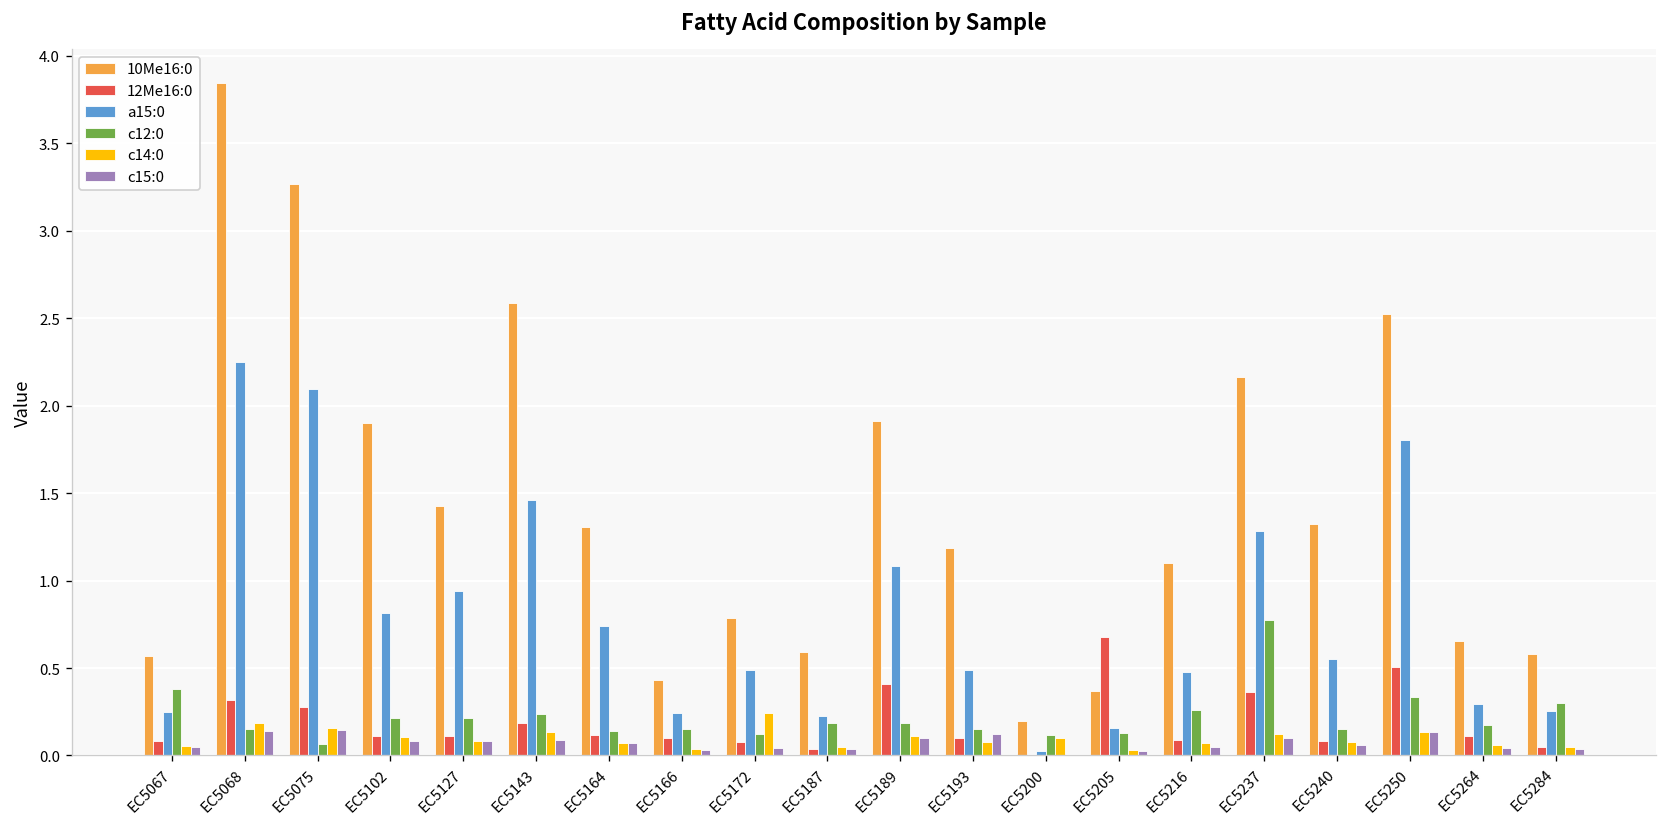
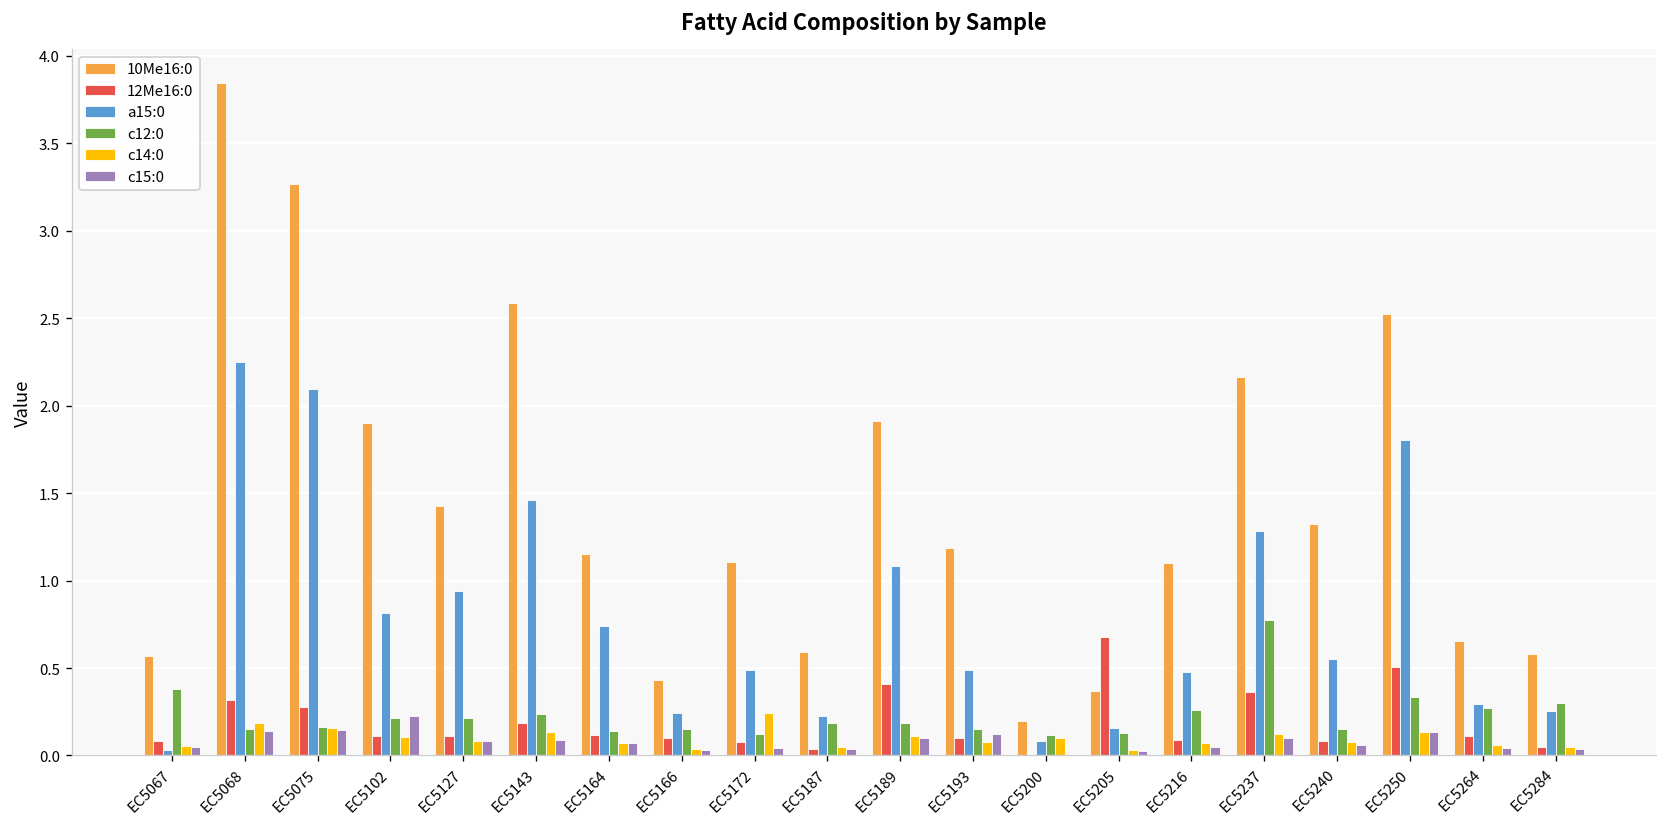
a15:0, EC5067: 0.25 -> 0.03
c12:0, EC5075: 0.07 -> 0.16
c15:0, EC5102: 0.08 -> 0.22
10Me16:0, EC5164: 1.30 -> 1.15
10Me16:0, EC5172: 0.79 -> 1.10
a15:0, EC5200: 0.03 -> 0.08
c12:0, EC5264: 0.18 -> 0.27
